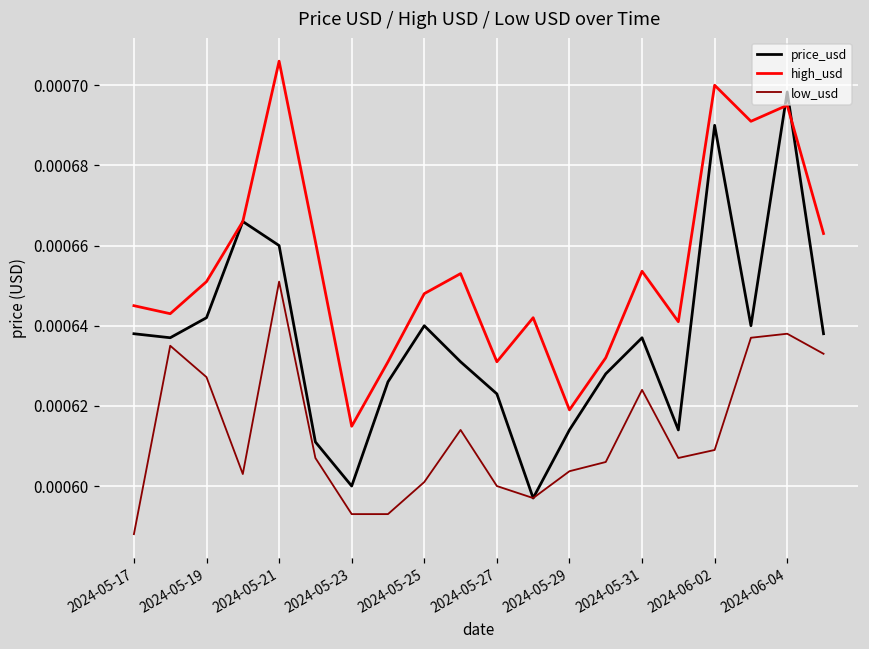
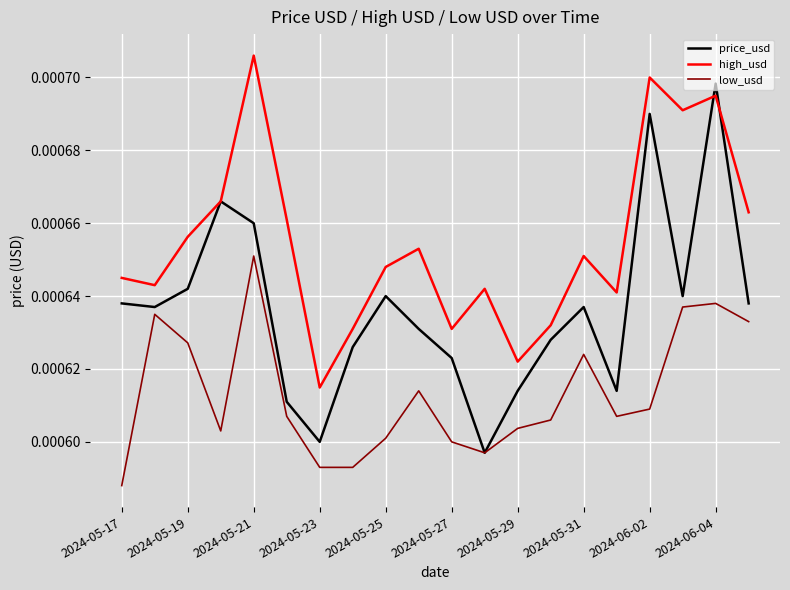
high_usd, 2024-05-19: 0.000651 -> 0.000656
high_usd, 2024-05-29: 0.000619 -> 0.000622
high_usd, 2024-05-31: 0.000654 -> 0.000651
